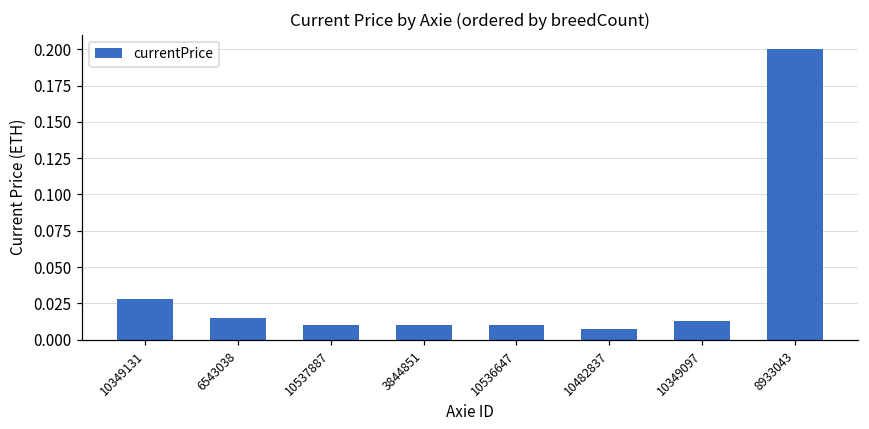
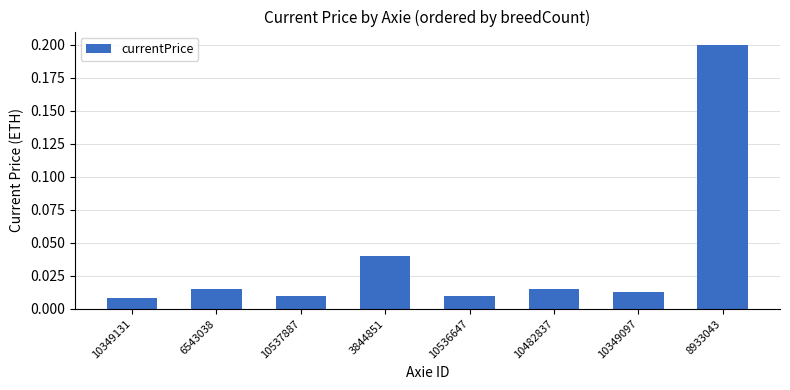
10349131: 0.028 -> 0.008
3844851: 0.01 -> 0.04
10482837: 0.007 -> 0.015
